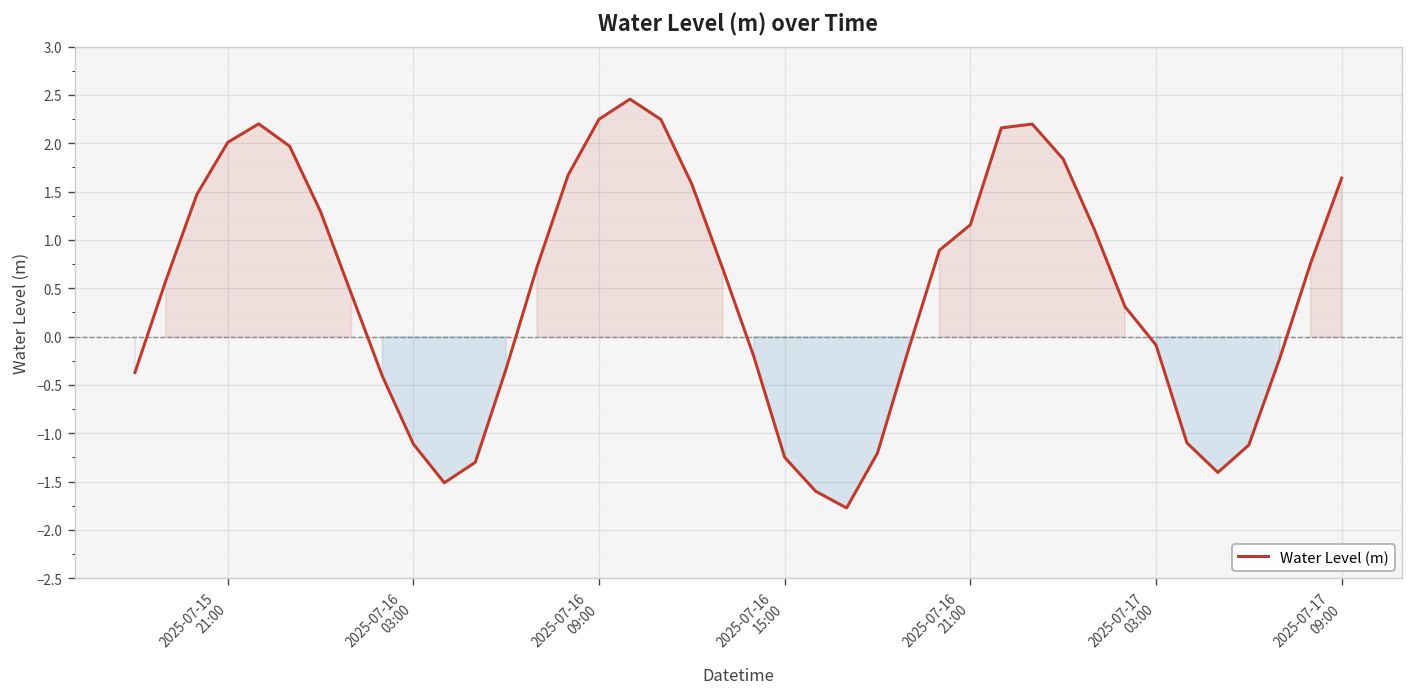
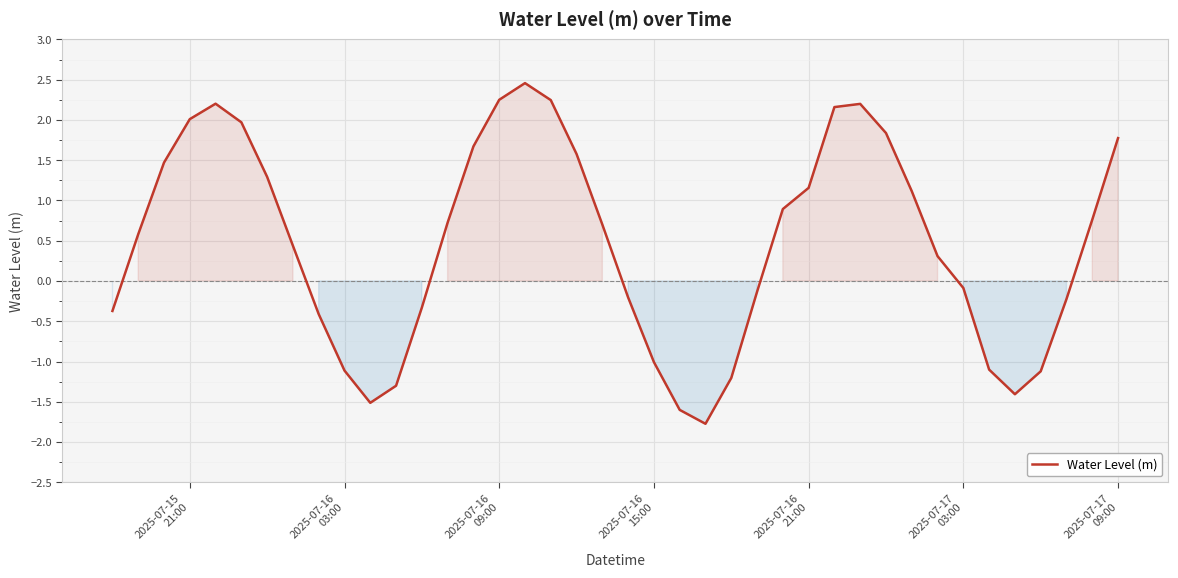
2025-07-16 15:00: -1.2 -> -1.0
2025-07-17 09:00: 1.6 -> 1.8
